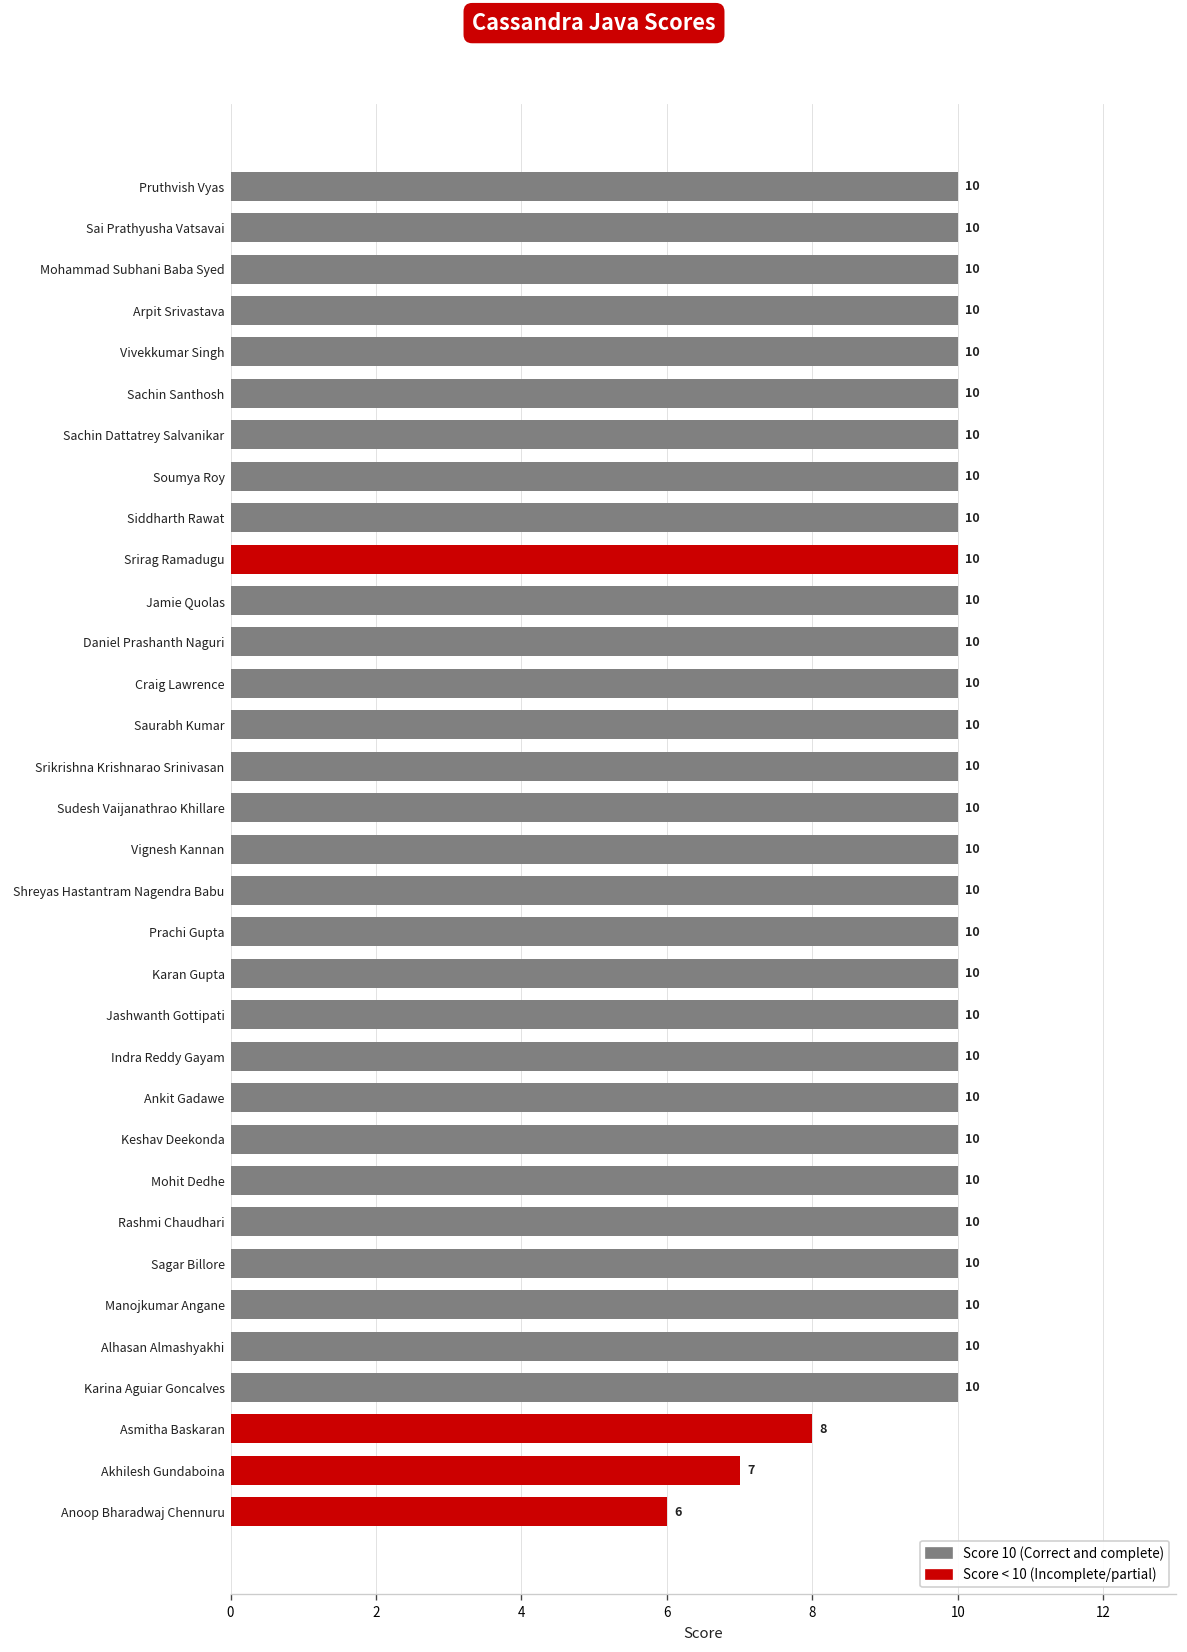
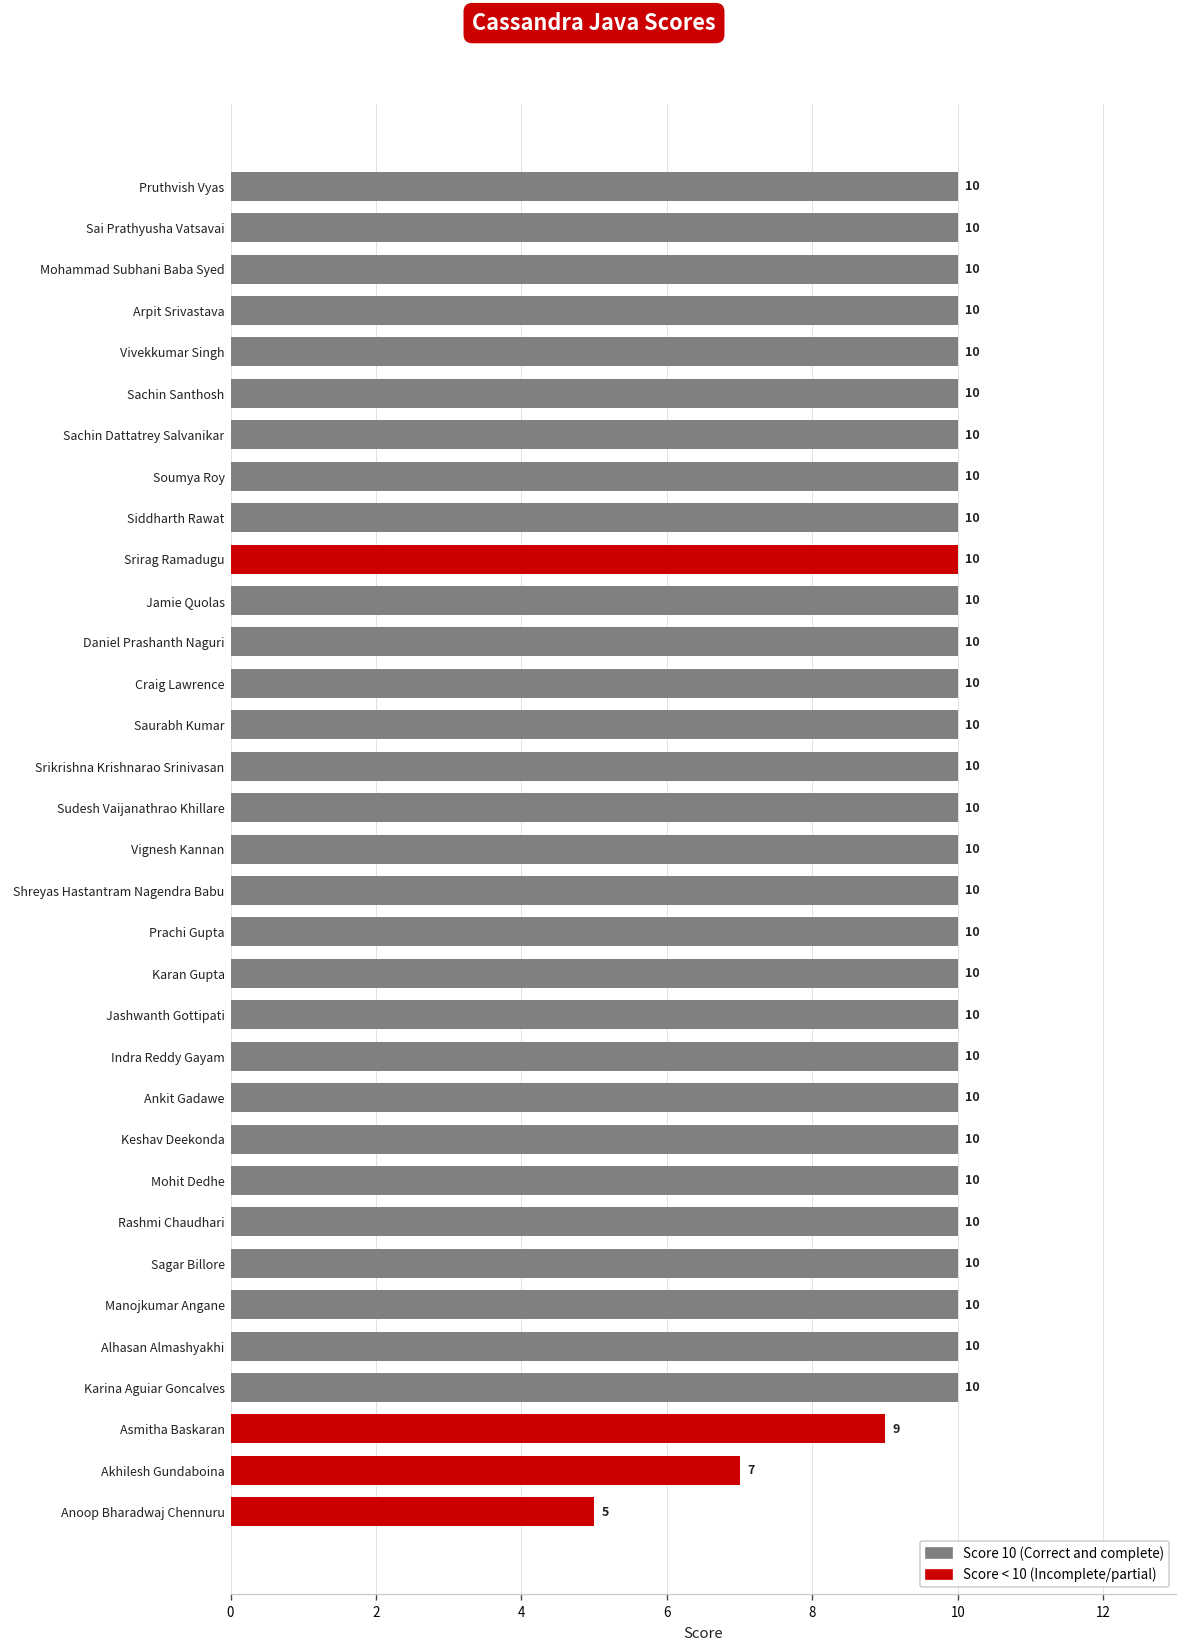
Asmitha Baskaran: 8 -> 9
Anoop Bharadwaj Chennuru: 6 -> 5
